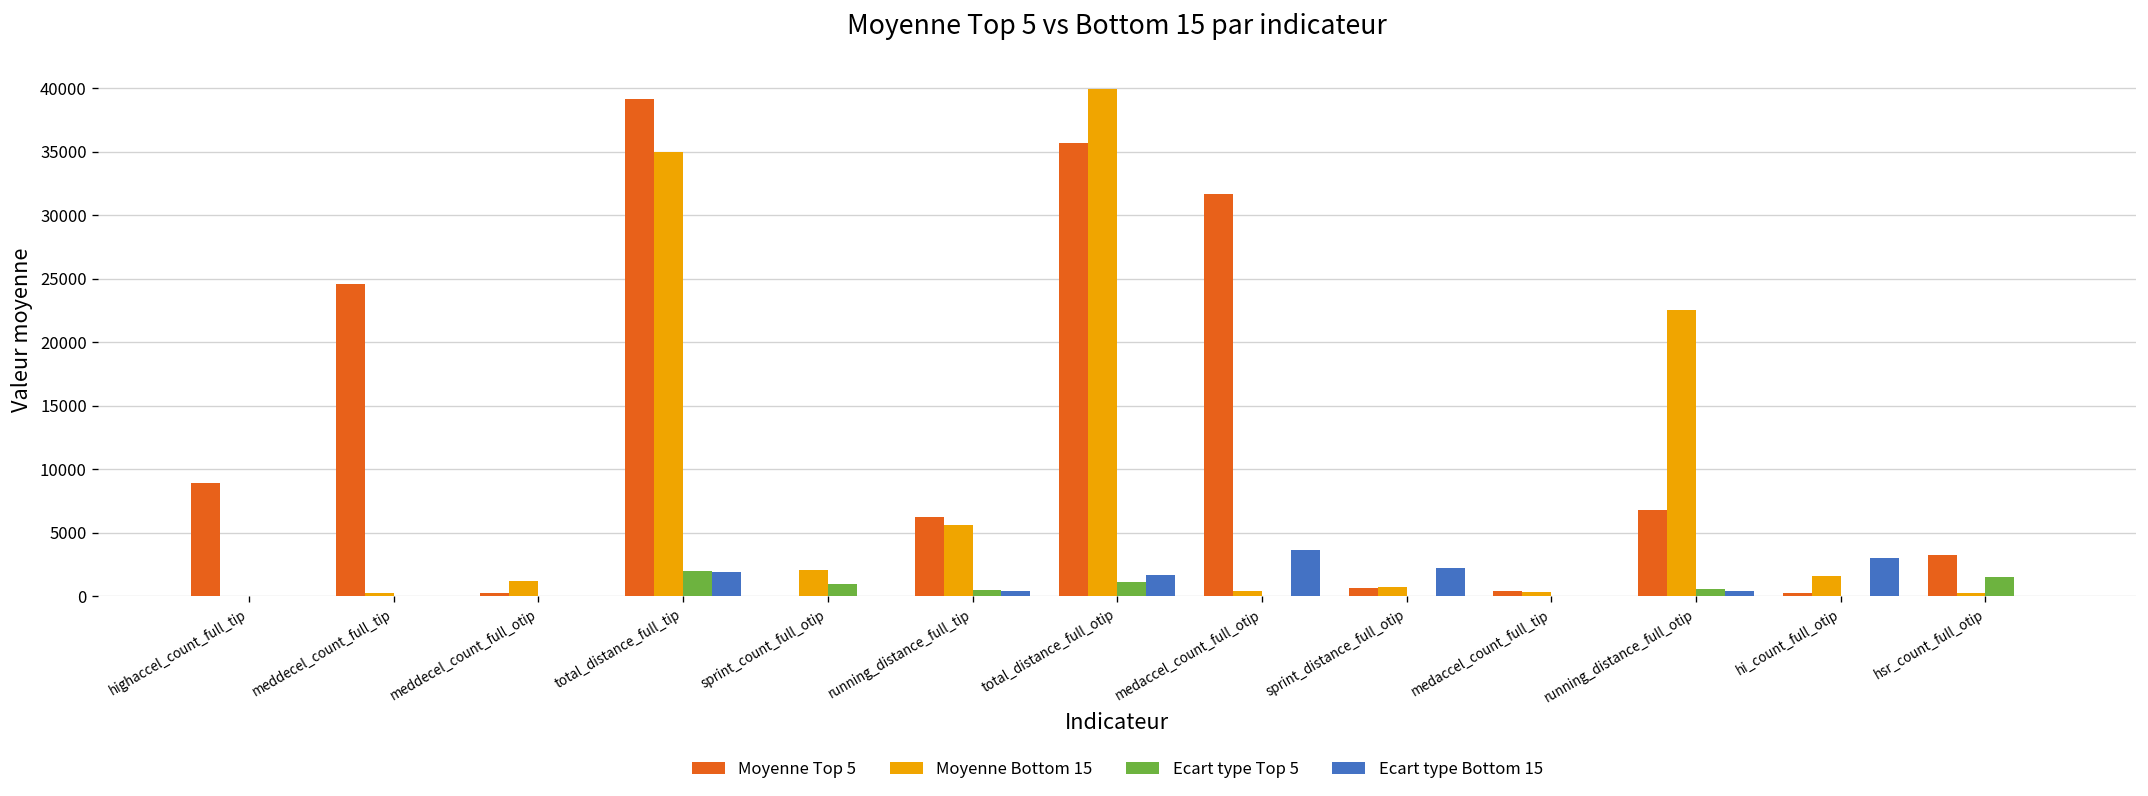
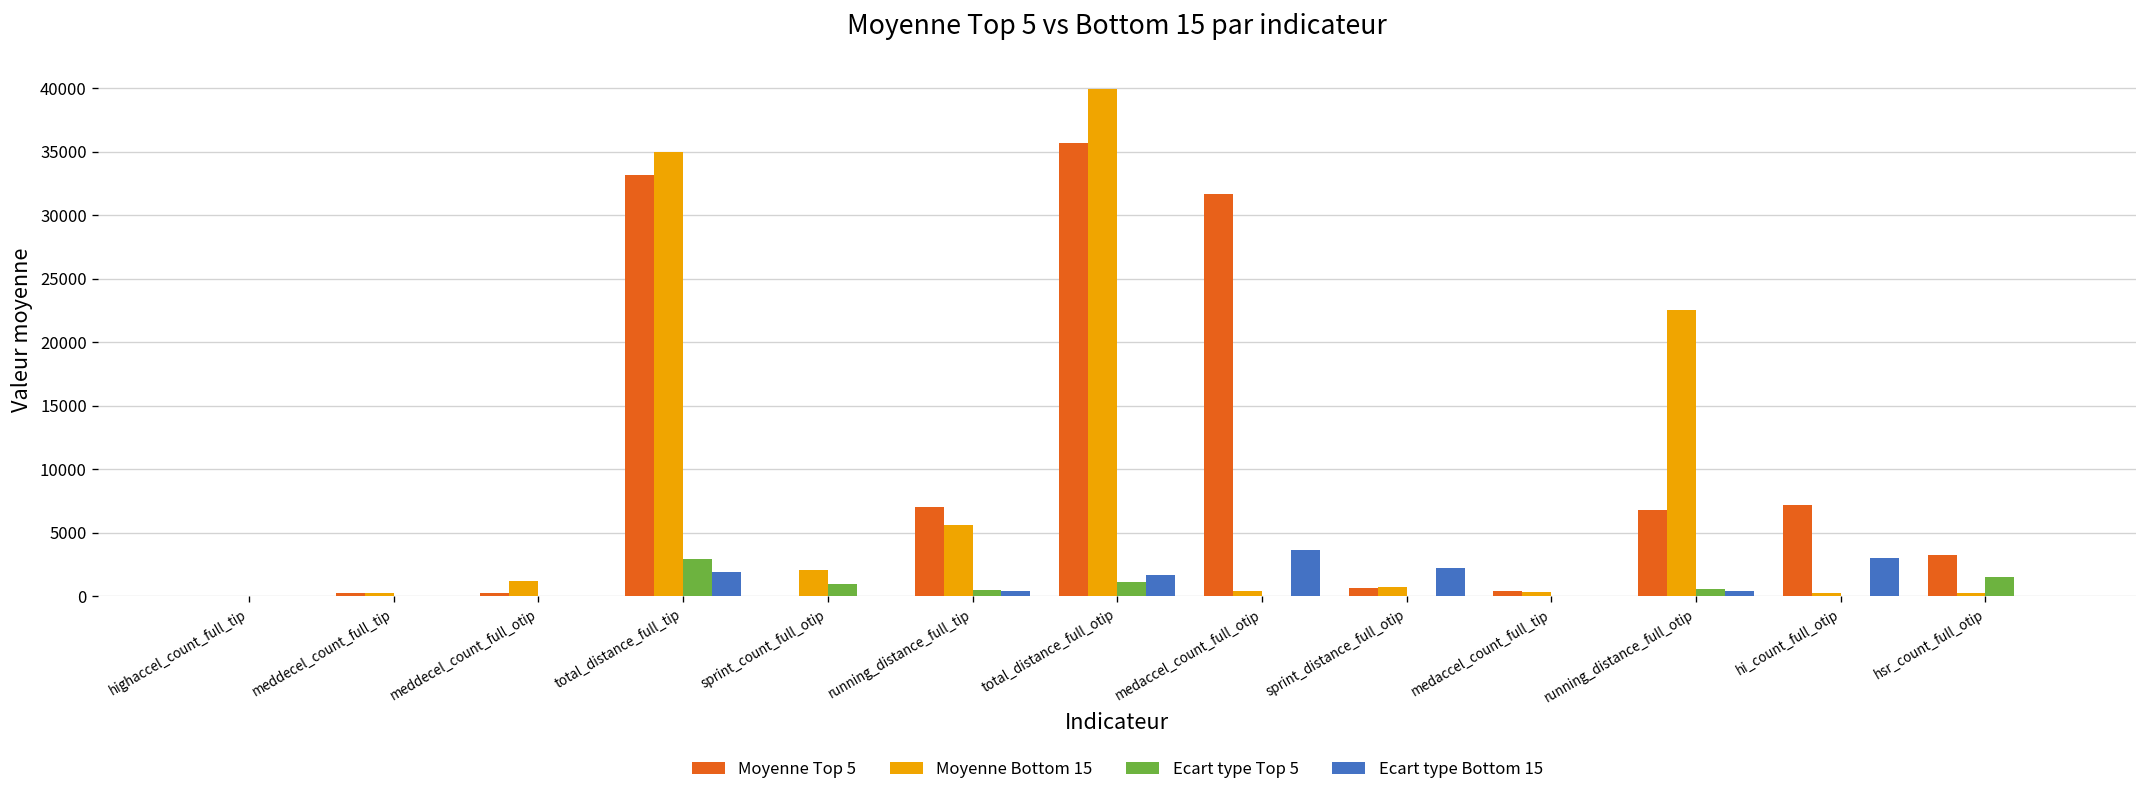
Moyenne Top 5, highaccel_count_full_tip: 8900 -> 0
Moyenne Top 5, meddecel_count_full_tip: 24600 -> 300
Moyenne Top 5, total_distance_full_tip: 39200 -> 33100
Ecart type Top 5, total_distance_full_tip: 2000 -> 2900
Moyenne Top 5, running_distance_full_tip: 6200 -> 7100
Moyenne Top 5, hi_count_full_otip: 300 -> 7200
Moyenne Bottom 15, hi_count_full_otip: 1600 -> 300
